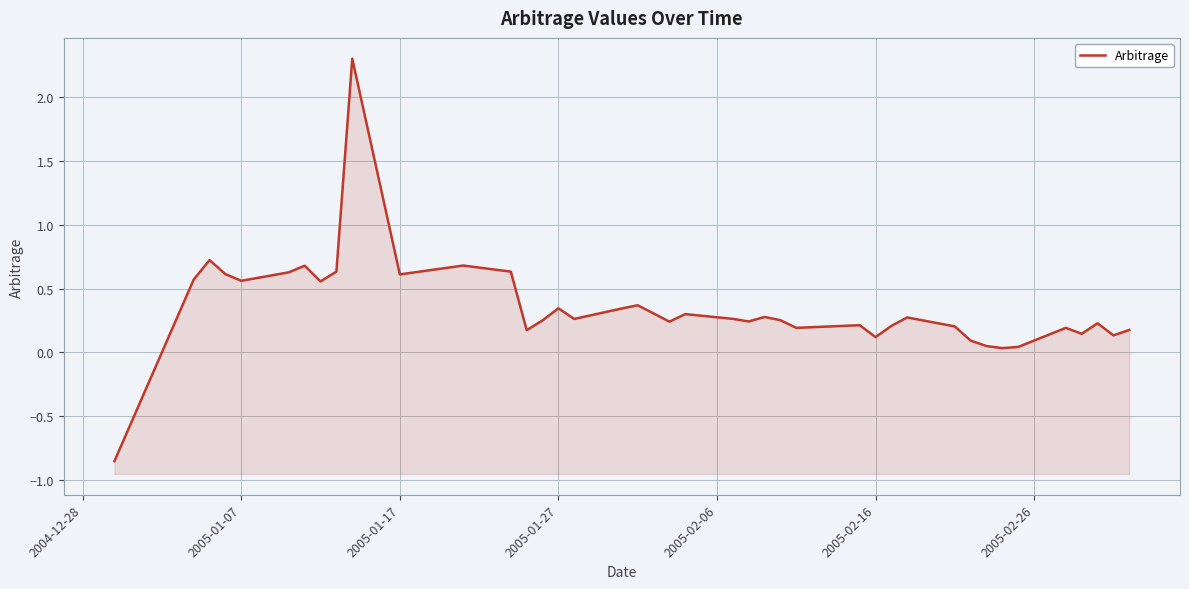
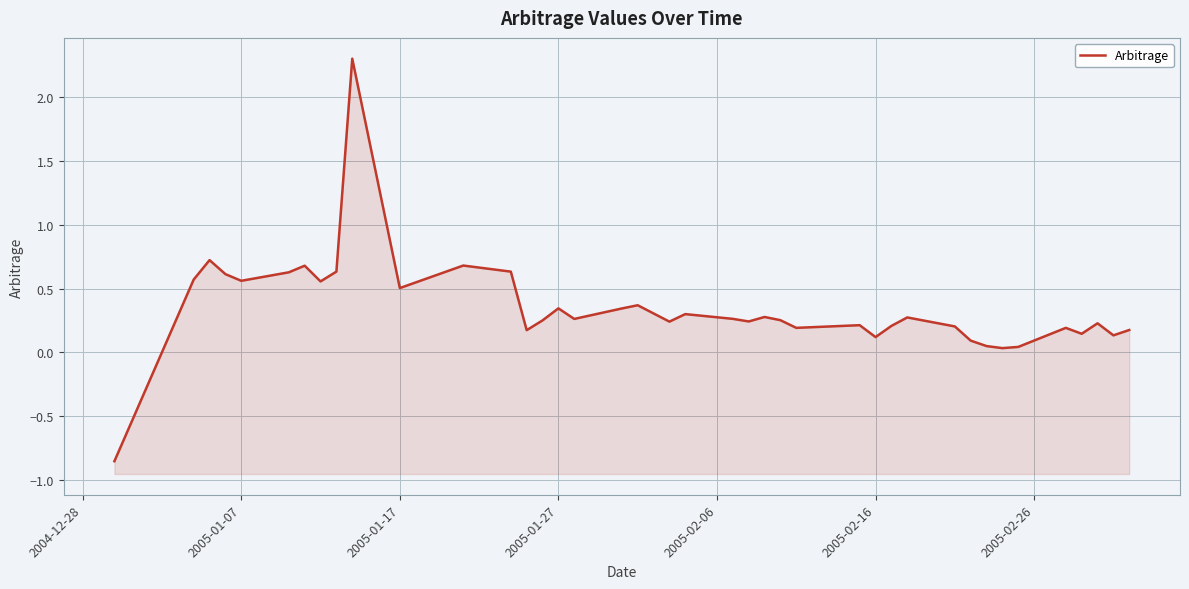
2005-01-17: 0.61 -> 0.50
